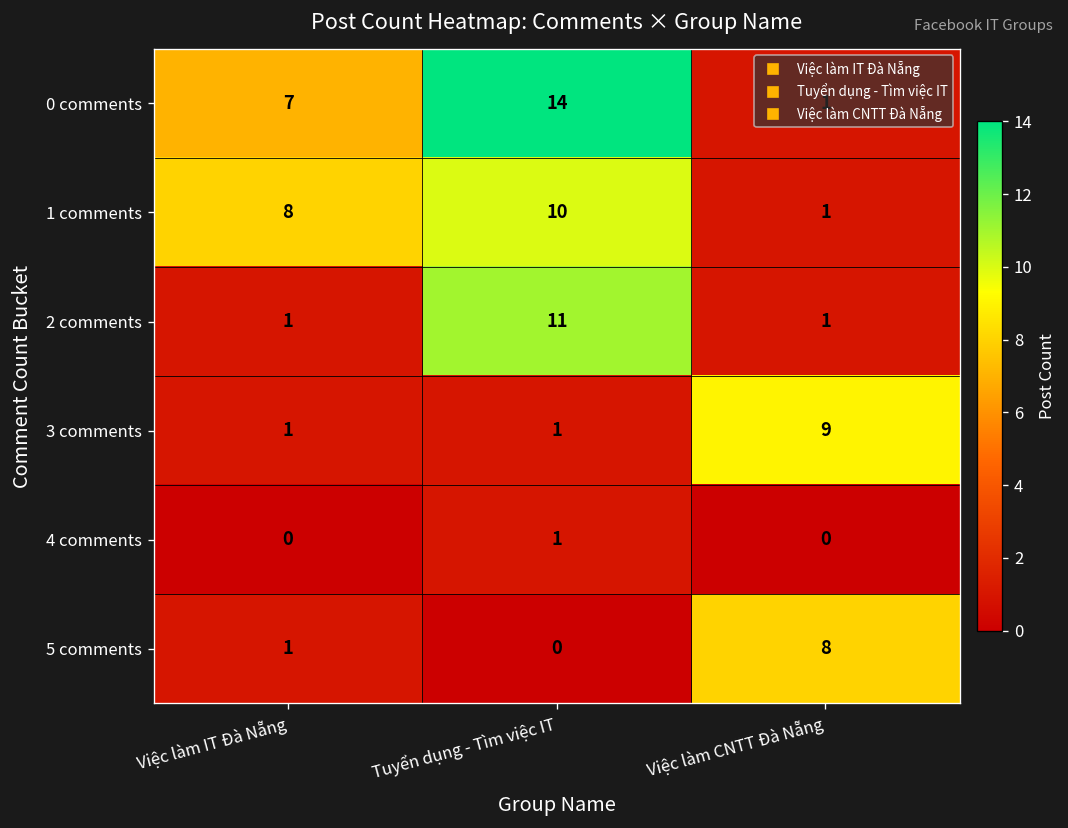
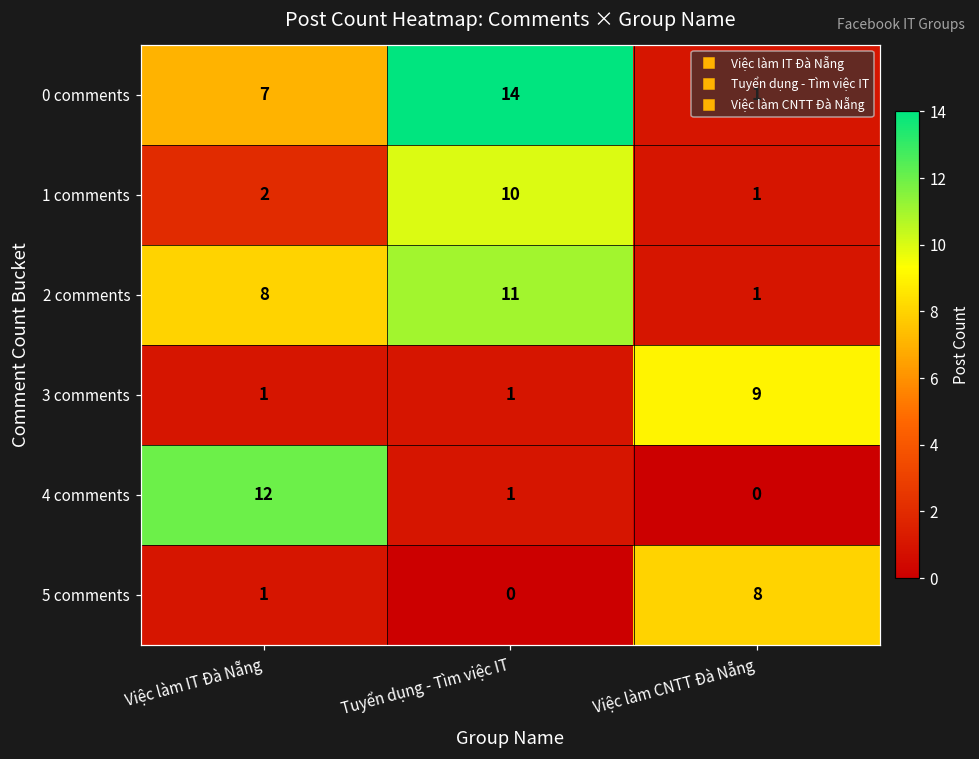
1 comments, Việc làm IT Đà Nẵng: 8 -> 2
2 comments, Việc làm IT Đà Nẵng: 1 -> 8
4 comments, Việc làm IT Đà Nẵng: 0 -> 12
